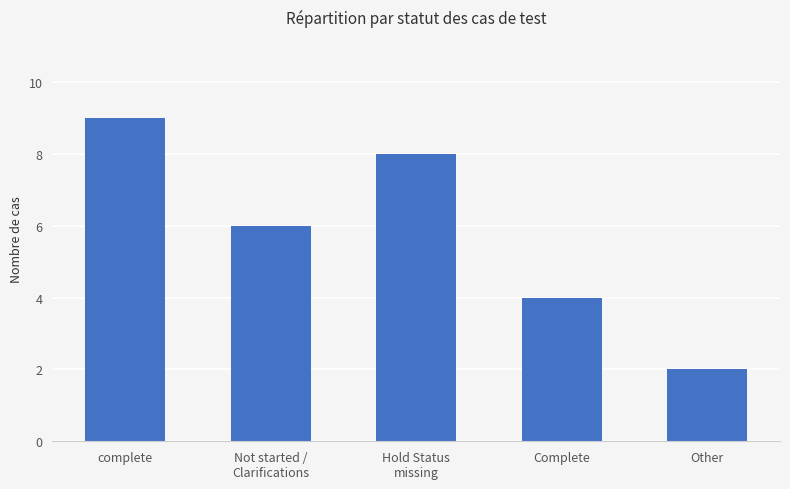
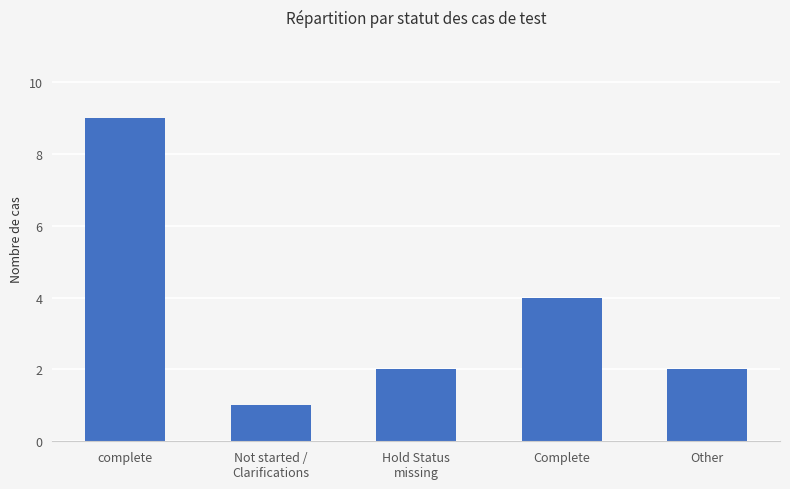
Not started / Clarifications: 6 -> 1
Hold Status missing: 8 -> 2
